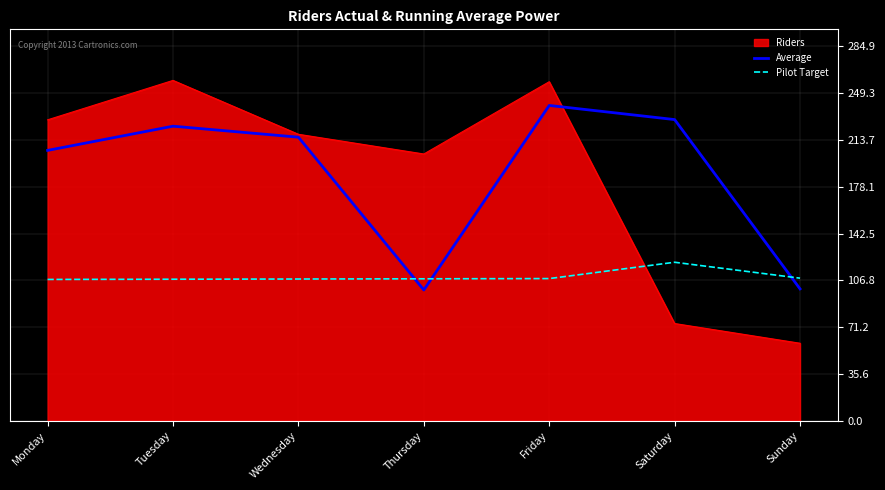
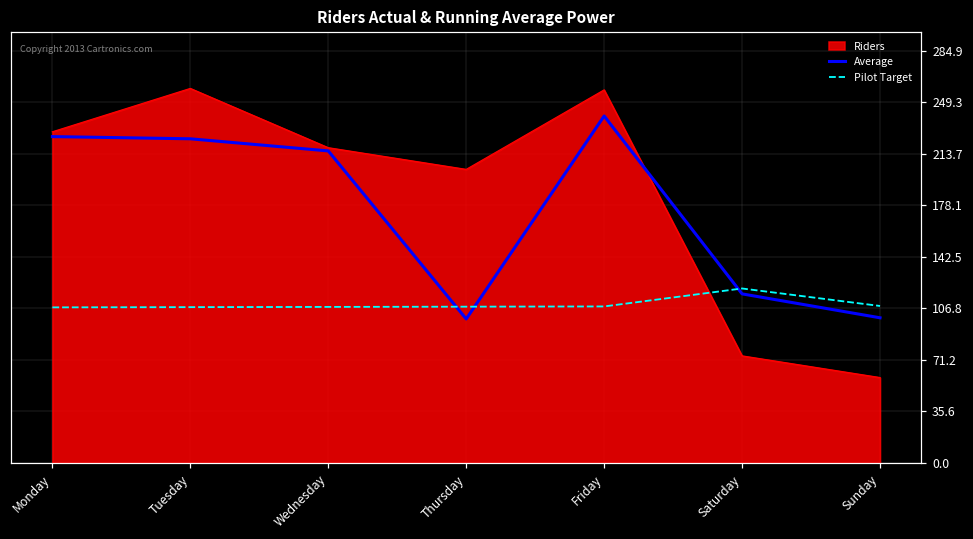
Average, Monday: 206 -> 226
Average, Saturday: 229 -> 117
